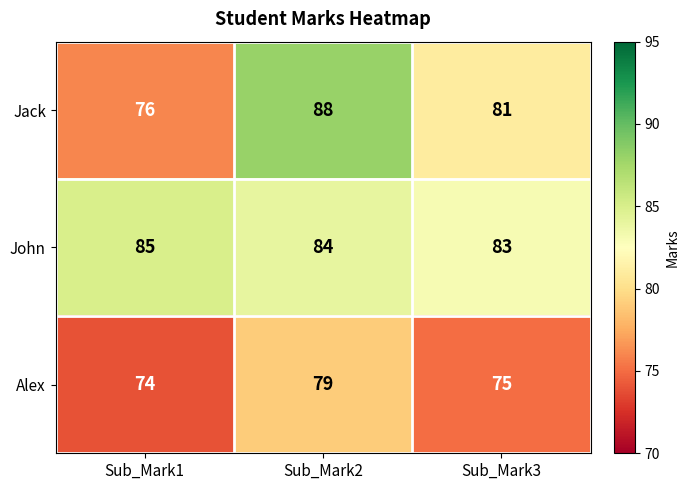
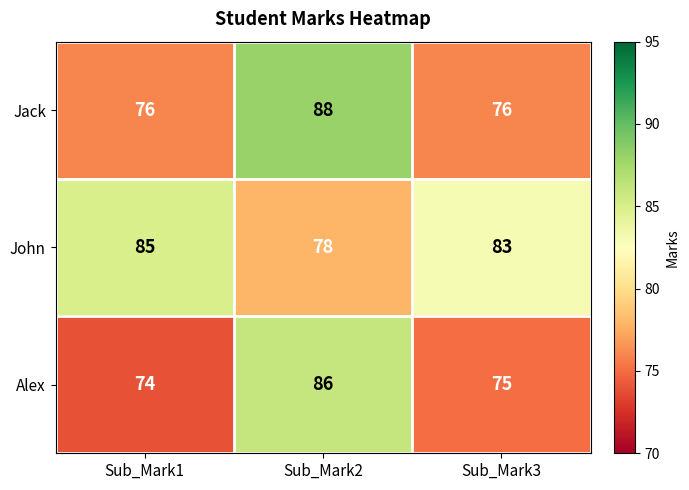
Jack, Sub_Mark3: 81 -> 76
John, Sub_Mark2: 84 -> 78
Alex, Sub_Mark2: 79 -> 86
